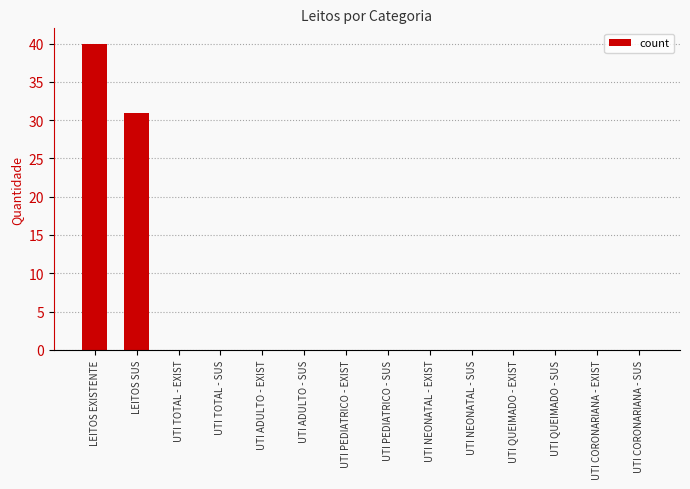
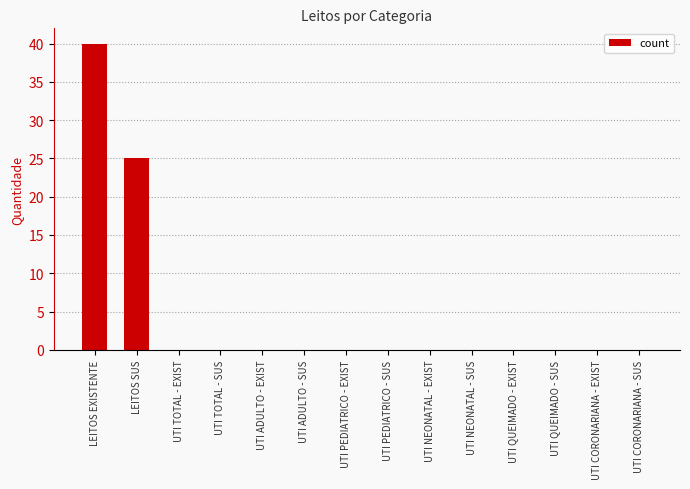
LEITOS SUS: 31 -> 25
